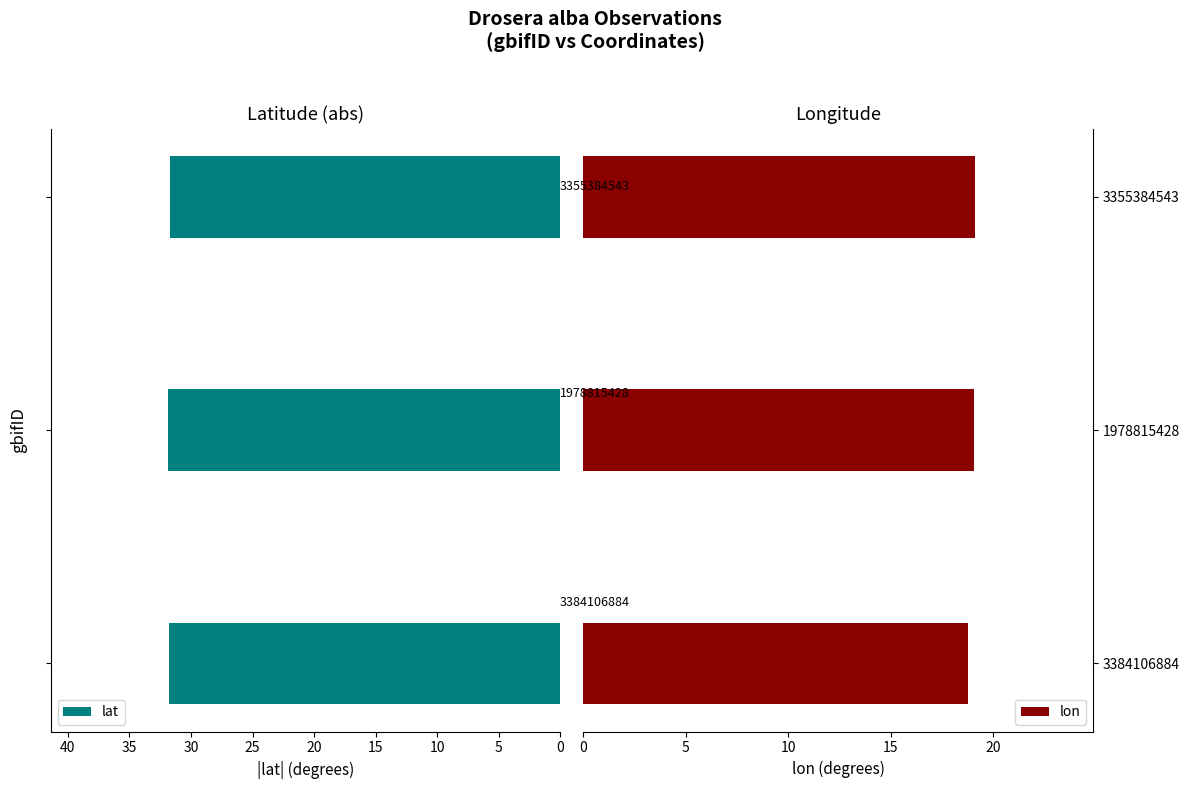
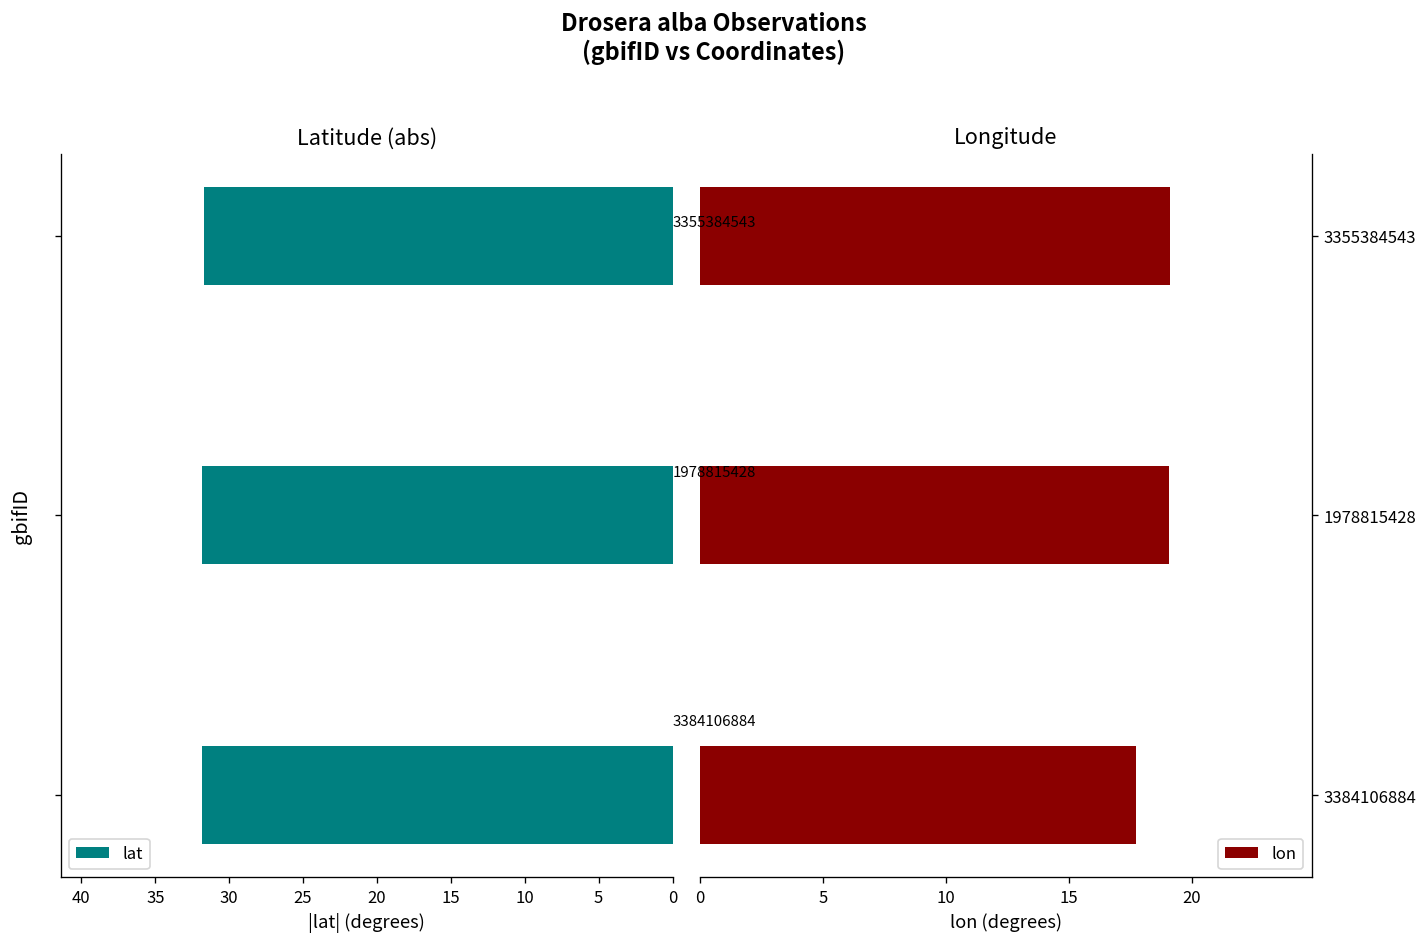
Longitude, 3384106884: 18.8 -> 17.7
